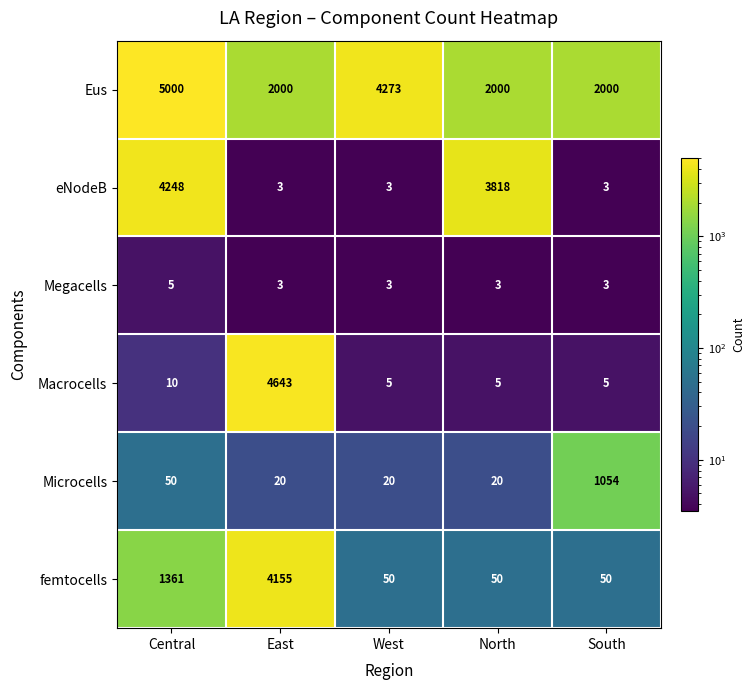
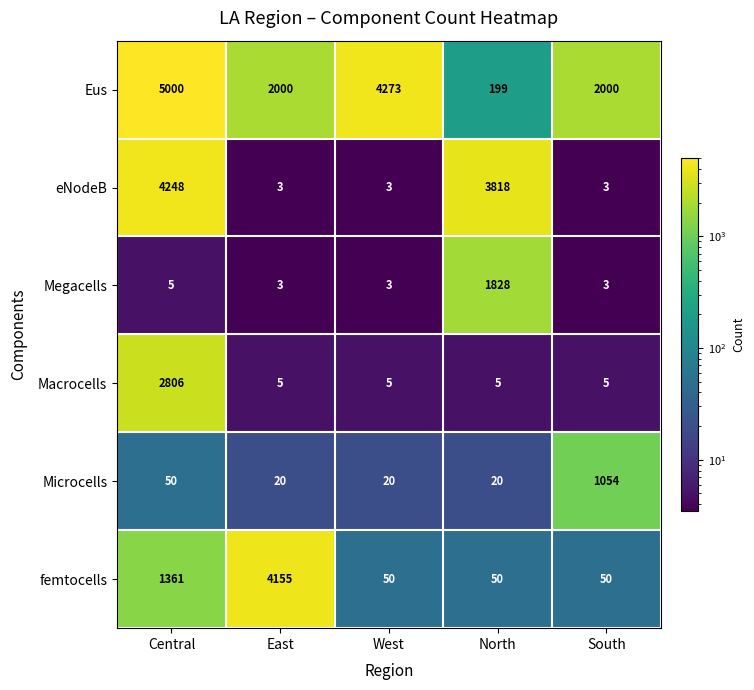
Eus, North: 2000 -> 199
Megacells, North: 3 -> 1828
Macrocells, Central: 10 -> 2806
Macrocells, East: 4643 -> 5
